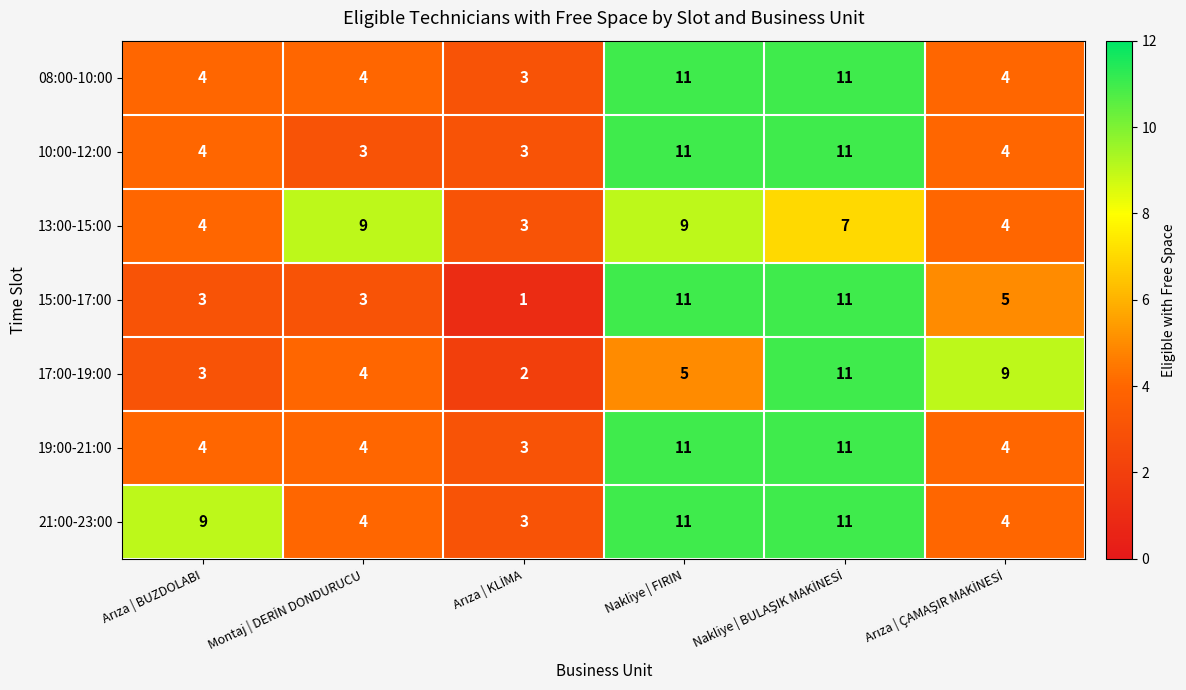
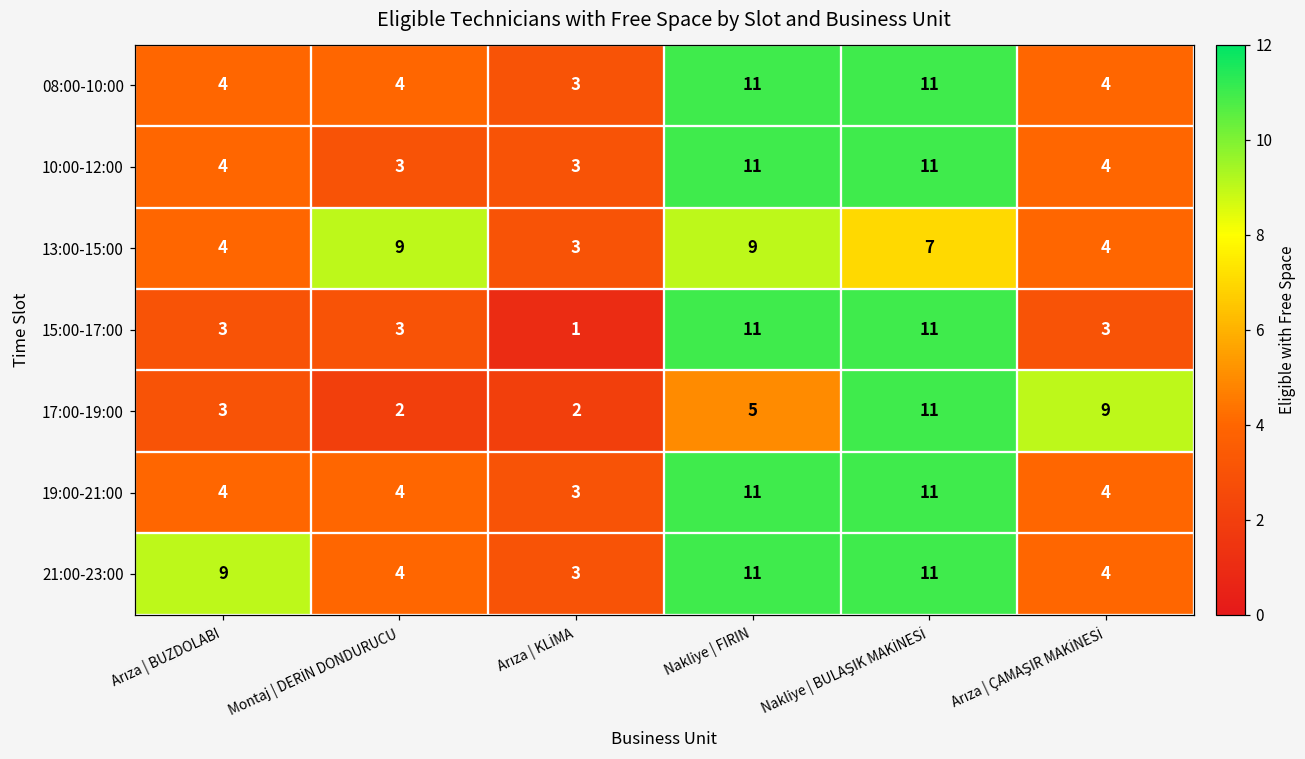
15:00-17:00, Arıza | ÇAMAŞIR MAKİNESİ: 5 -> 3
17:00-19:00, Montaj | DERİN DONDURUCU: 4 -> 2
